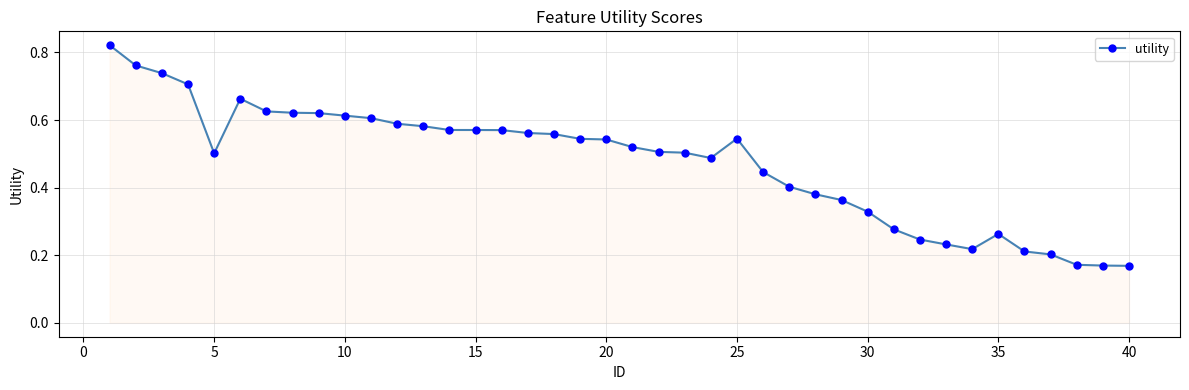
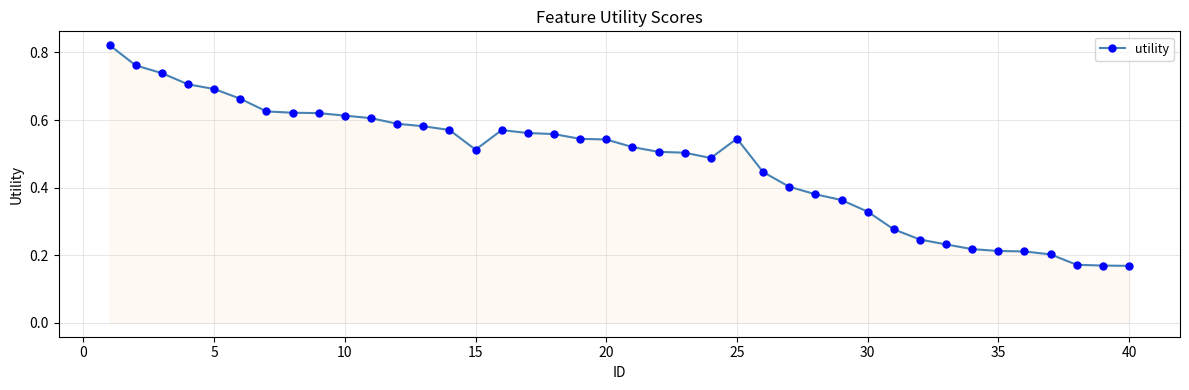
5: 0.50 -> 0.69
15: 0.57 -> 0.51
35: 0.26 -> 0.21
